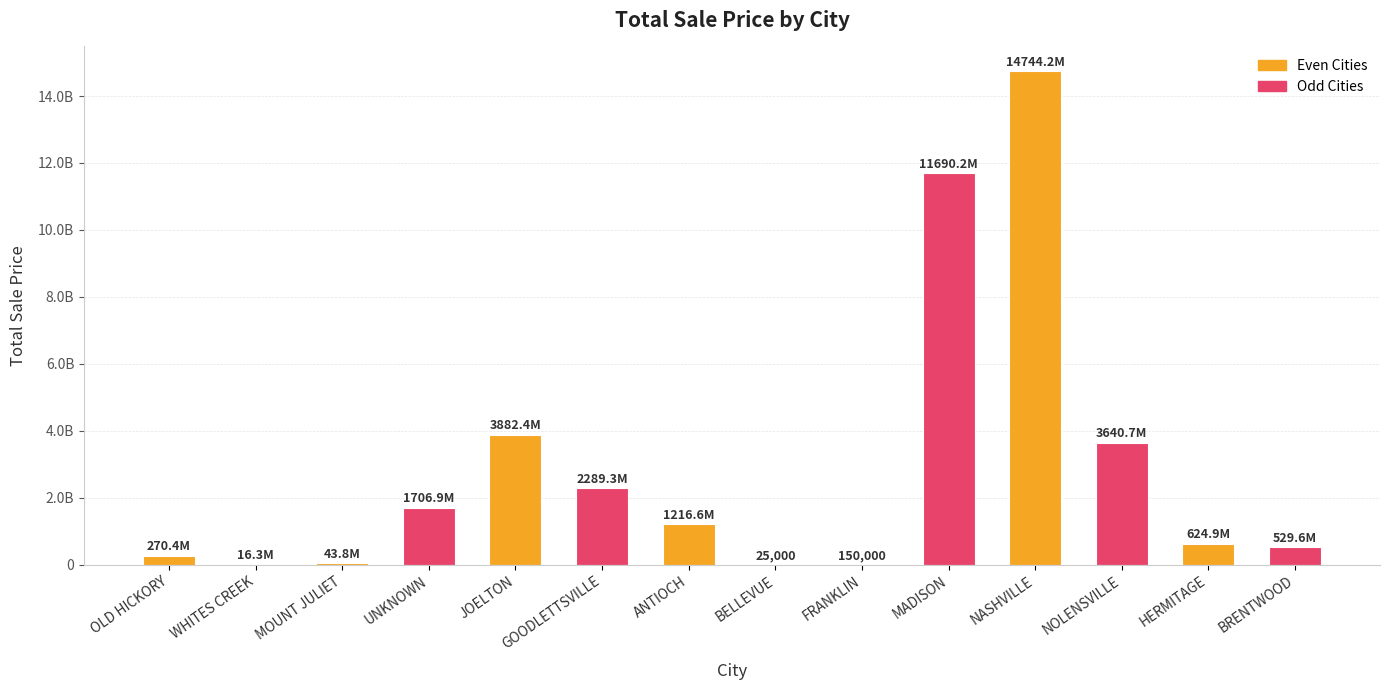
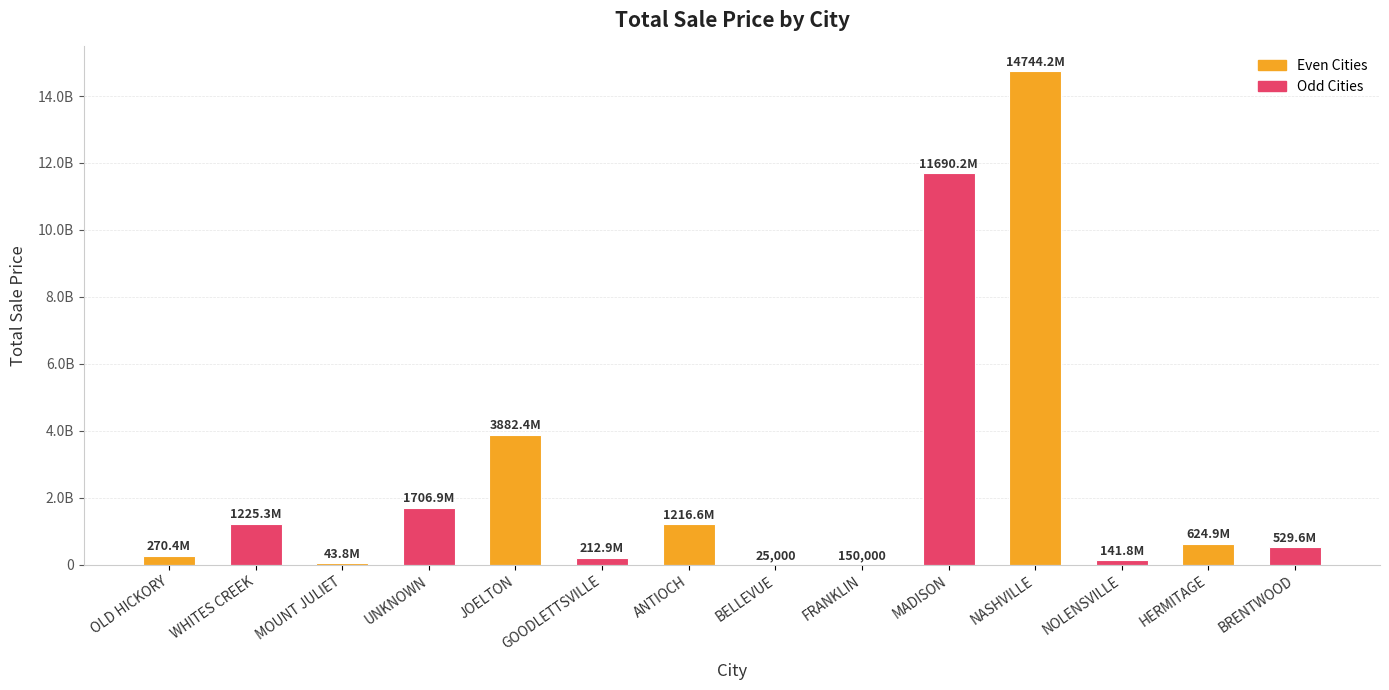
WHITES CREEK: 16.3M -> 1225.3M
GOODLETTSVILLE: 2289.3M -> 212.9M
NOLENSVILLE: 3640.7M -> 141.8M
